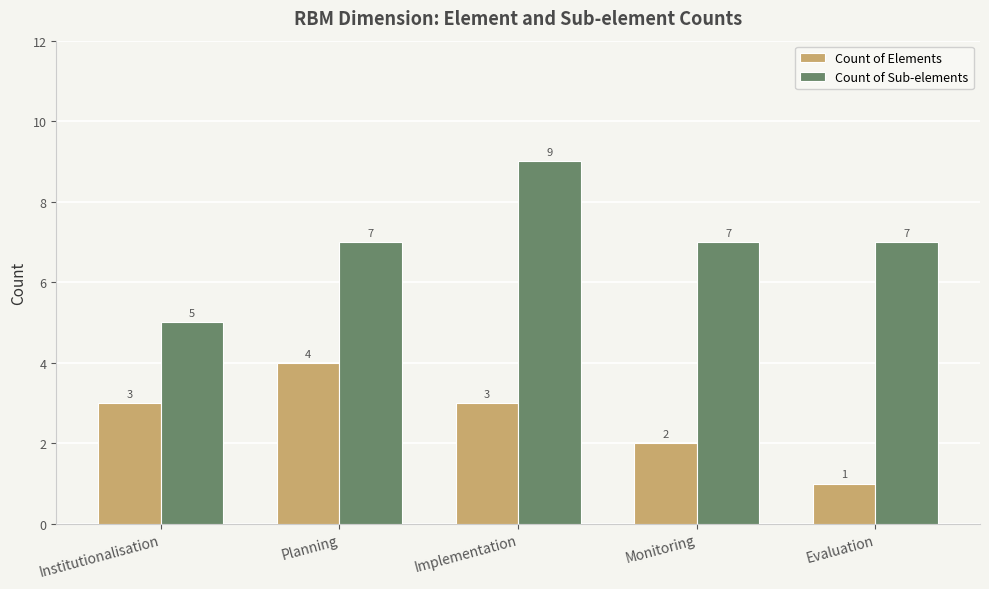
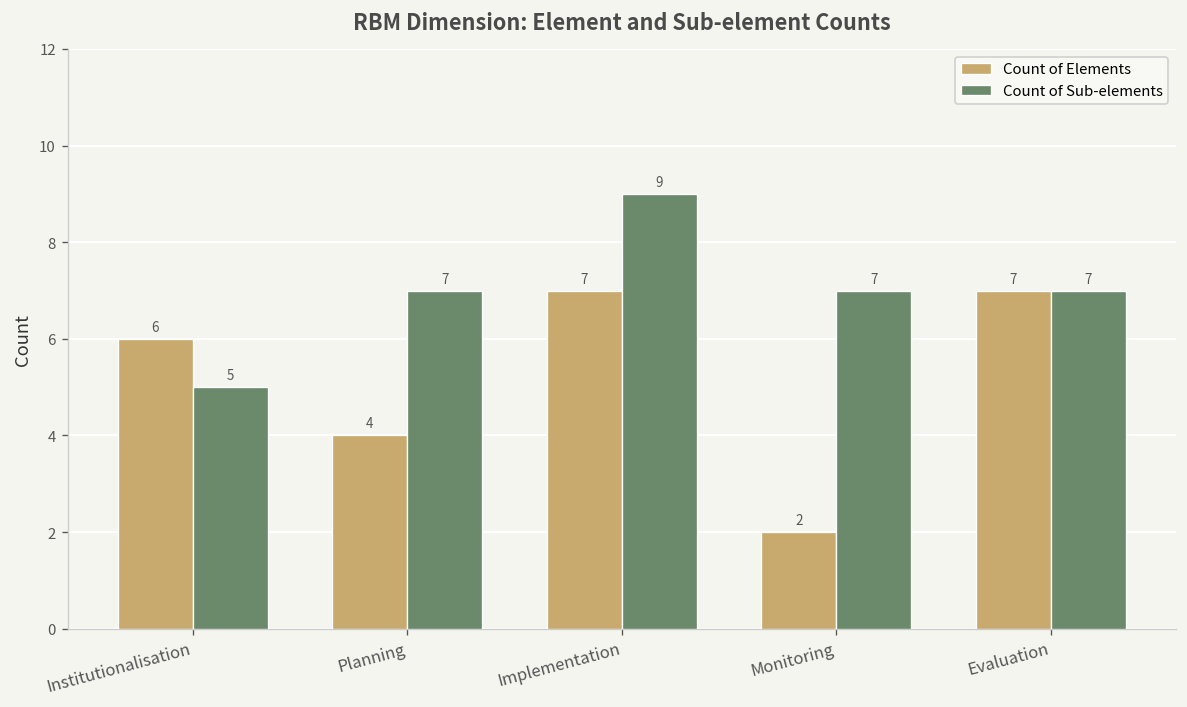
Count of Elements, Institutionalisation: 3 -> 6
Count of Elements, Implementation: 3 -> 7
Count of Elements, Evaluation: 1 -> 7
